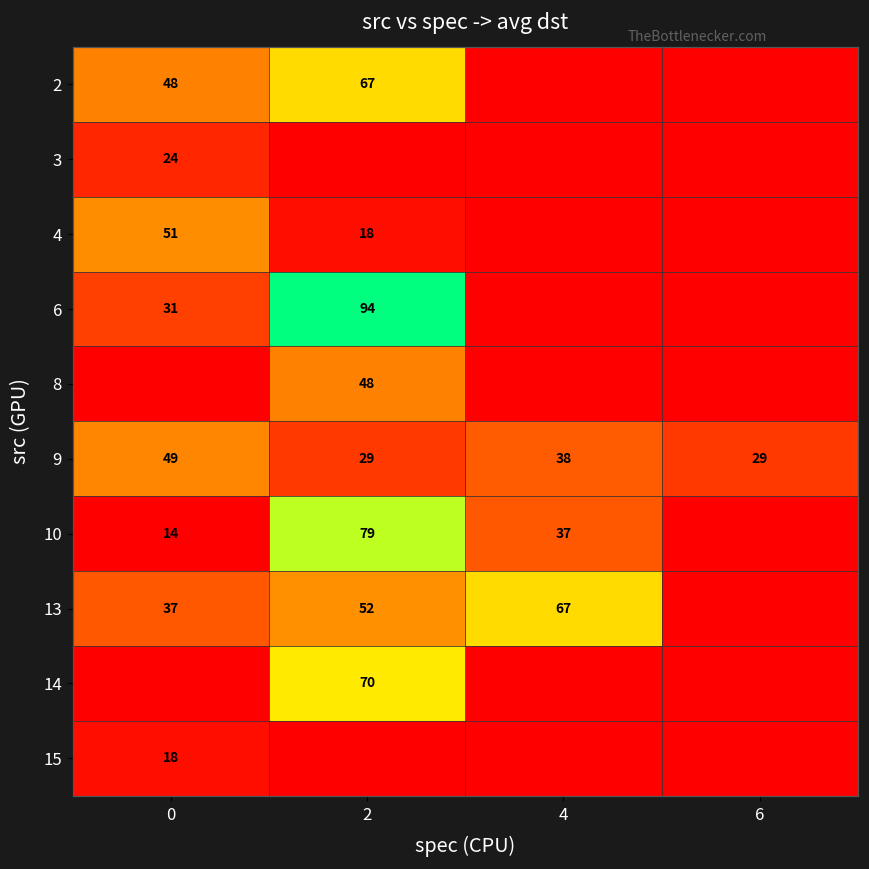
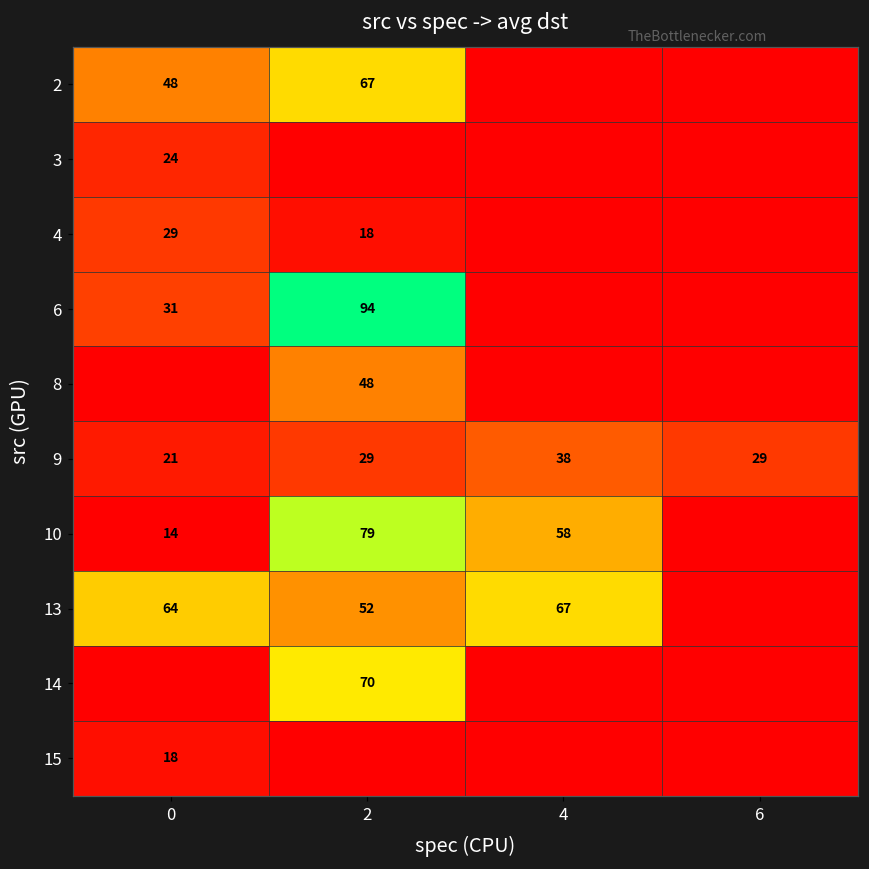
4, 0: 51 -> 29
9, 0: 49 -> 21
10, 4: 37 -> 58
13, 0: 37 -> 64
